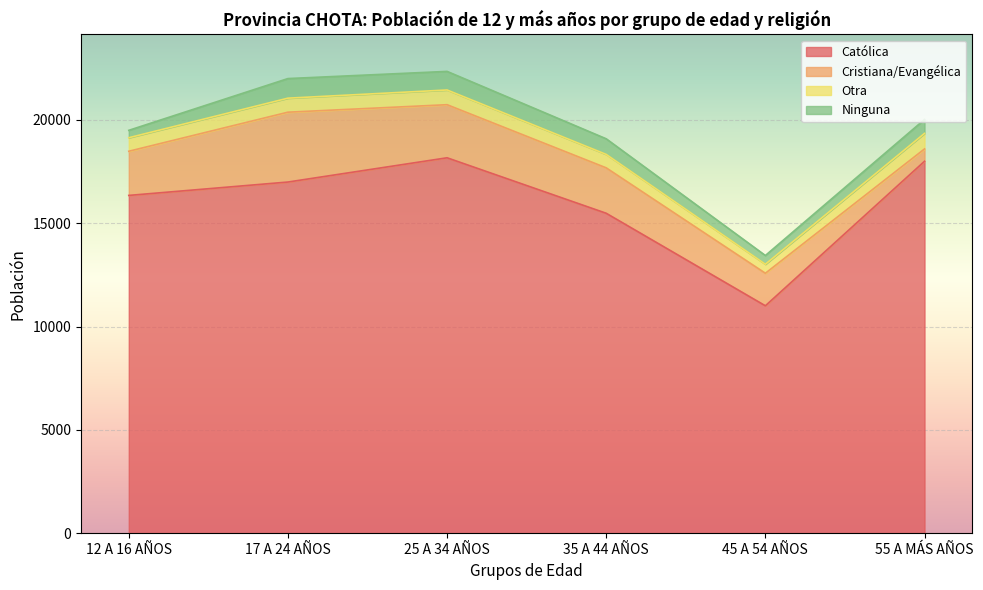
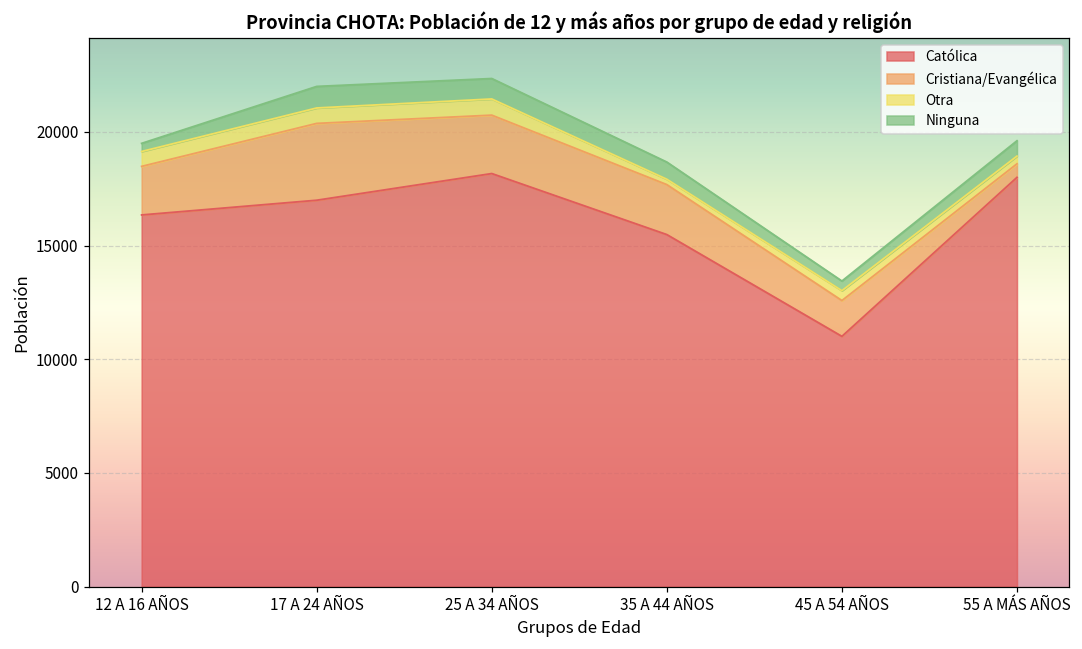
Otra, 35 A 44 AÑOS: 700 -> 200
Otra, 55 A MÁS AÑOS: 800 -> 300
